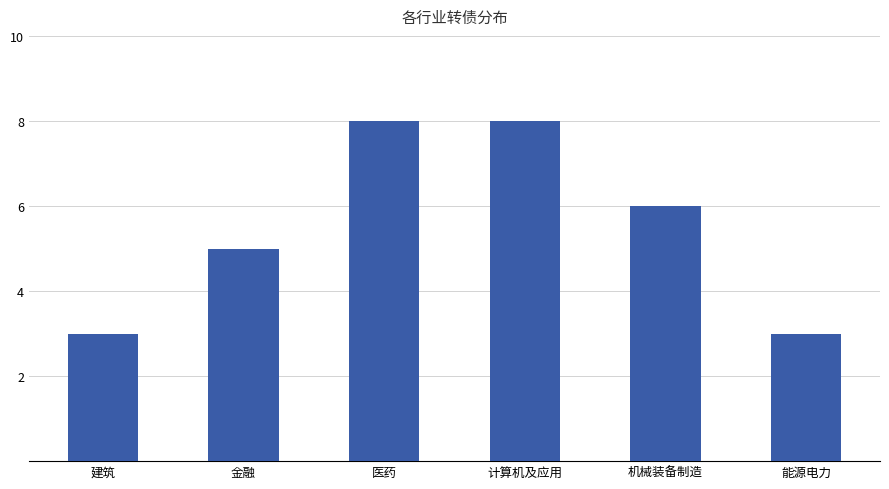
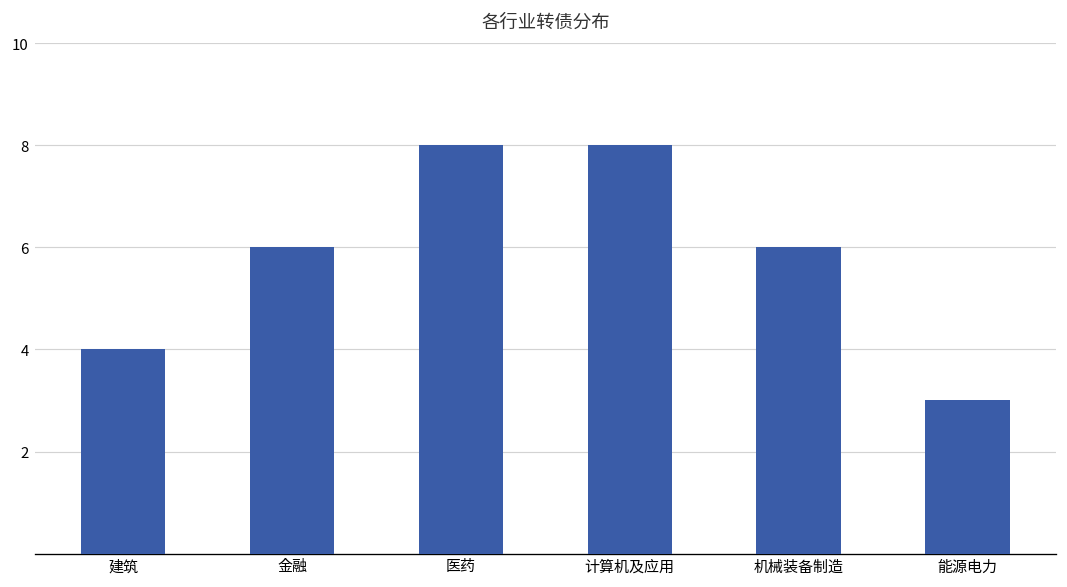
建筑: 3 -> 4
金融: 5 -> 6
